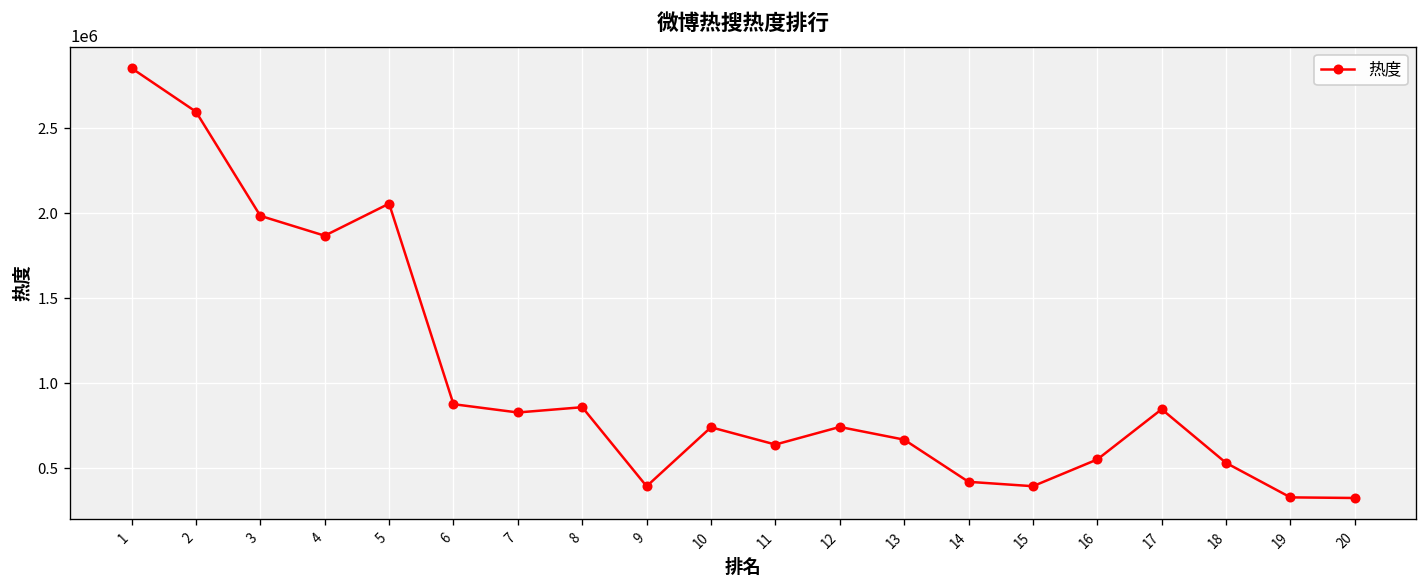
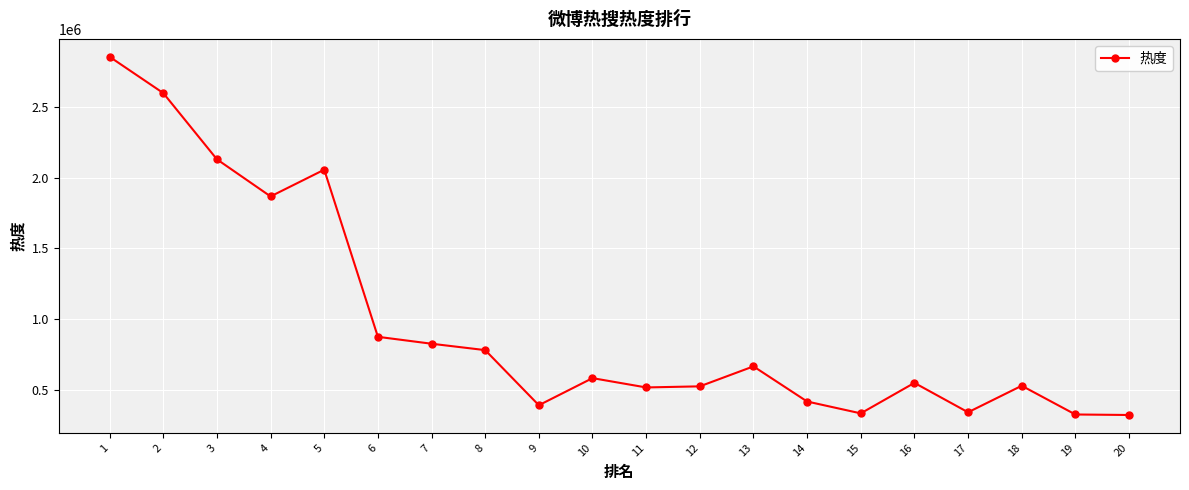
3: 1980000 -> 2130000
8: 860000 -> 780000
10: 740000 -> 590000
11: 640000 -> 520000
12: 740000 -> 530000
15: 390000 -> 340000
17: 850000 -> 340000
